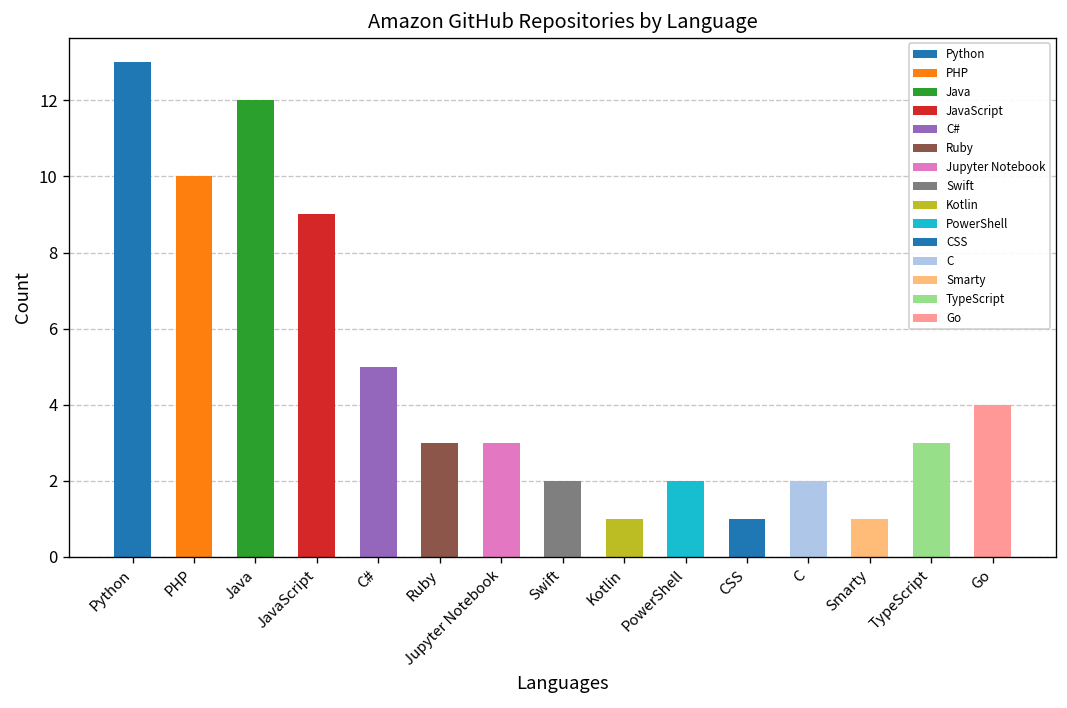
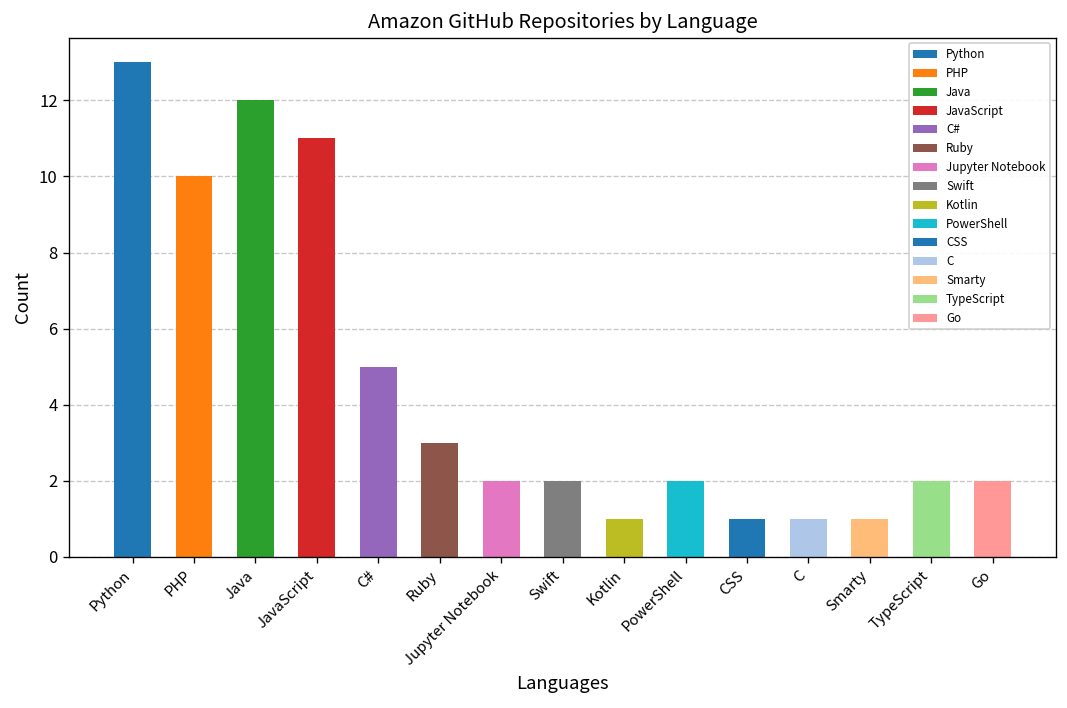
JavaScript: 9 -> 11
Jupyter Notebook: 3 -> 2
C: 2 -> 1
TypeScript: 3 -> 2
Go: 4 -> 2
